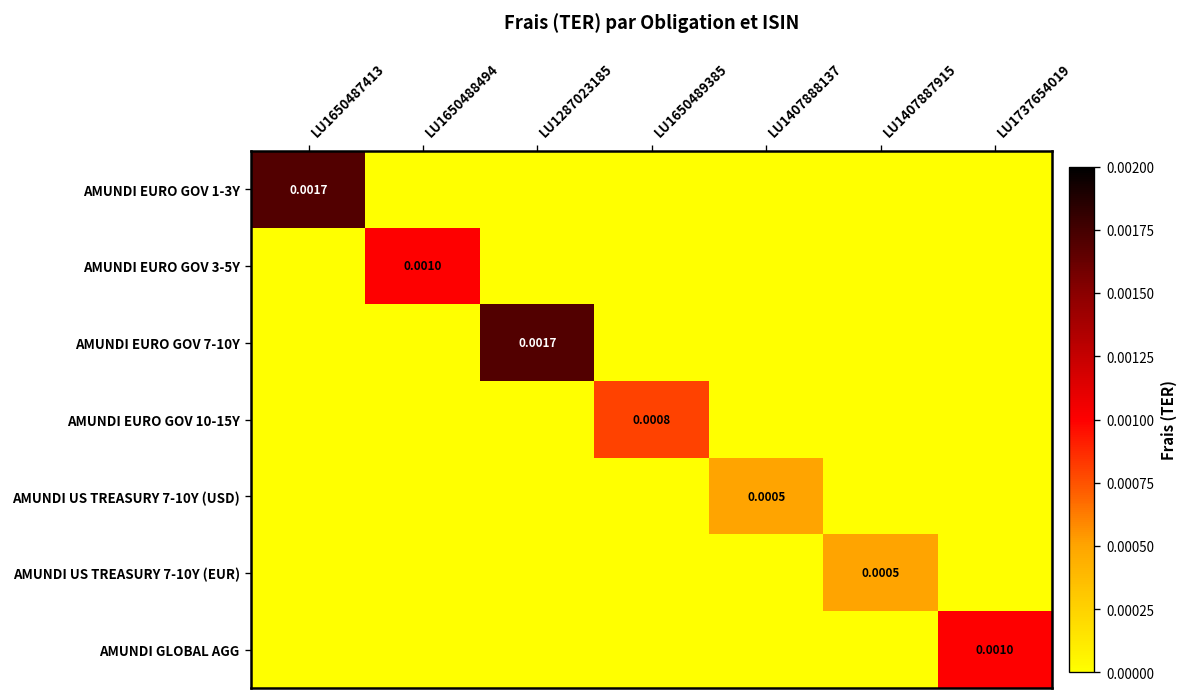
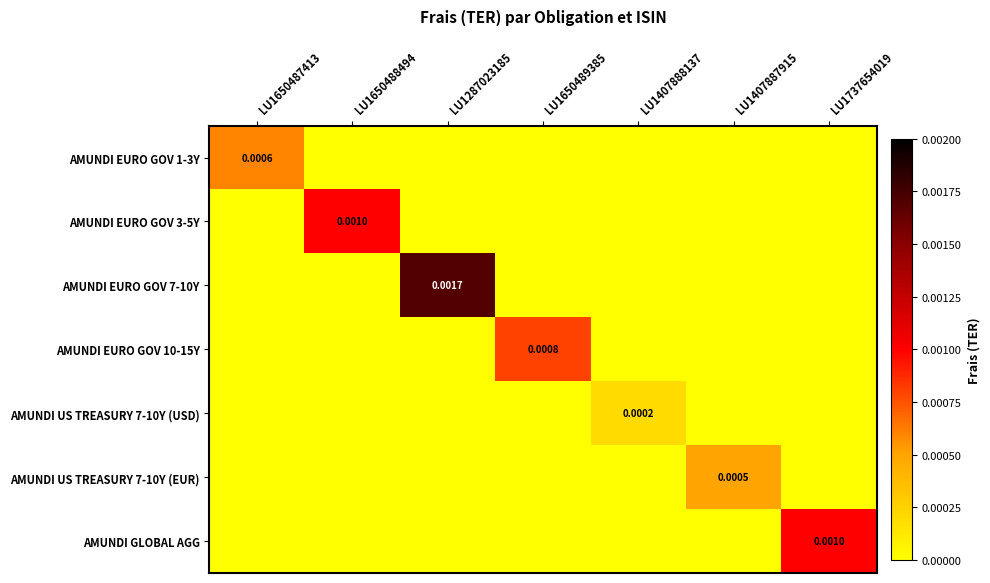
AMUNDI EURO GOV 1-3Y, LU1650487413: 0.0017 -> 0.0006
AMUNDI US TREASURY 7-10Y (USD), LU1407888137: 0.0005 -> 0.0002
